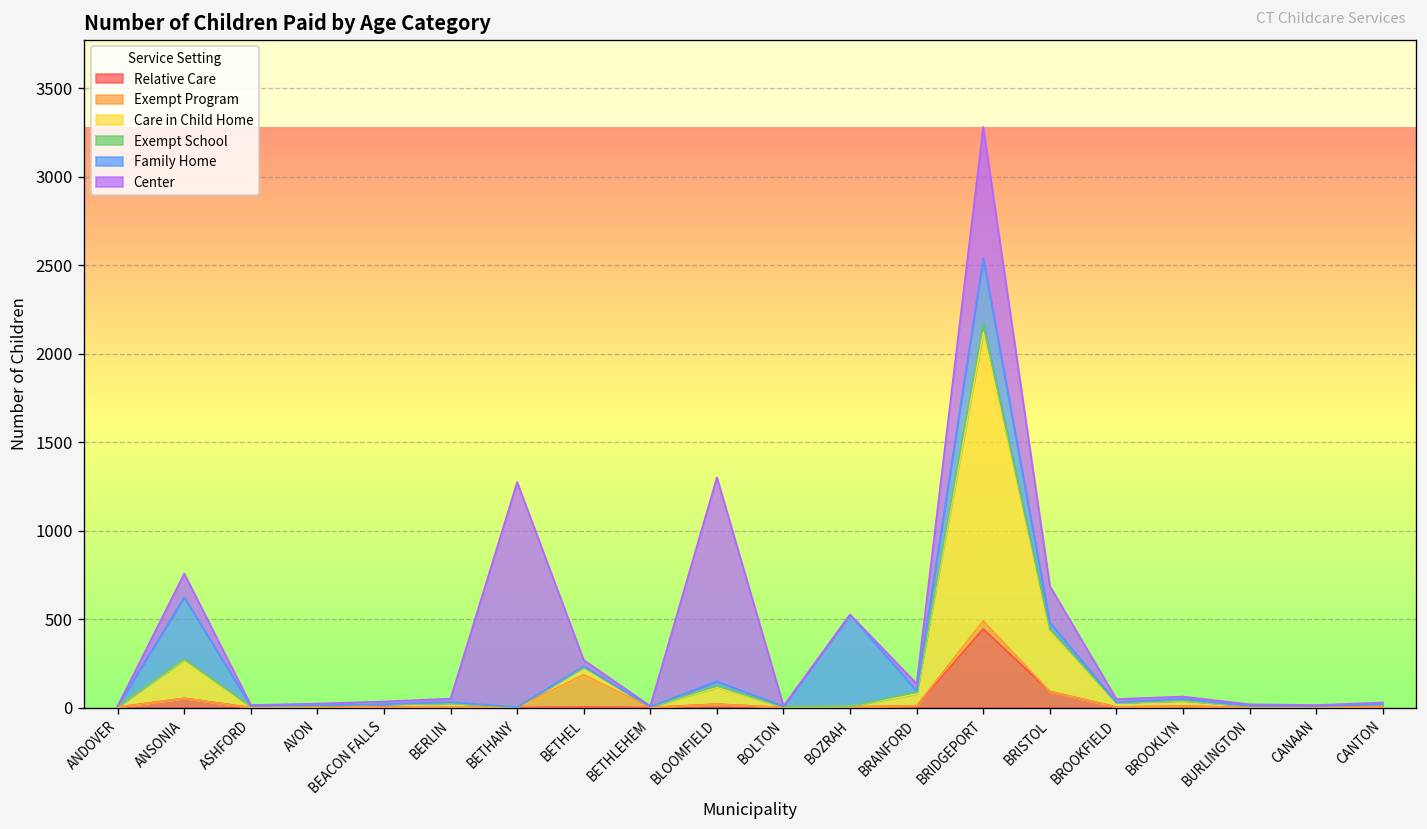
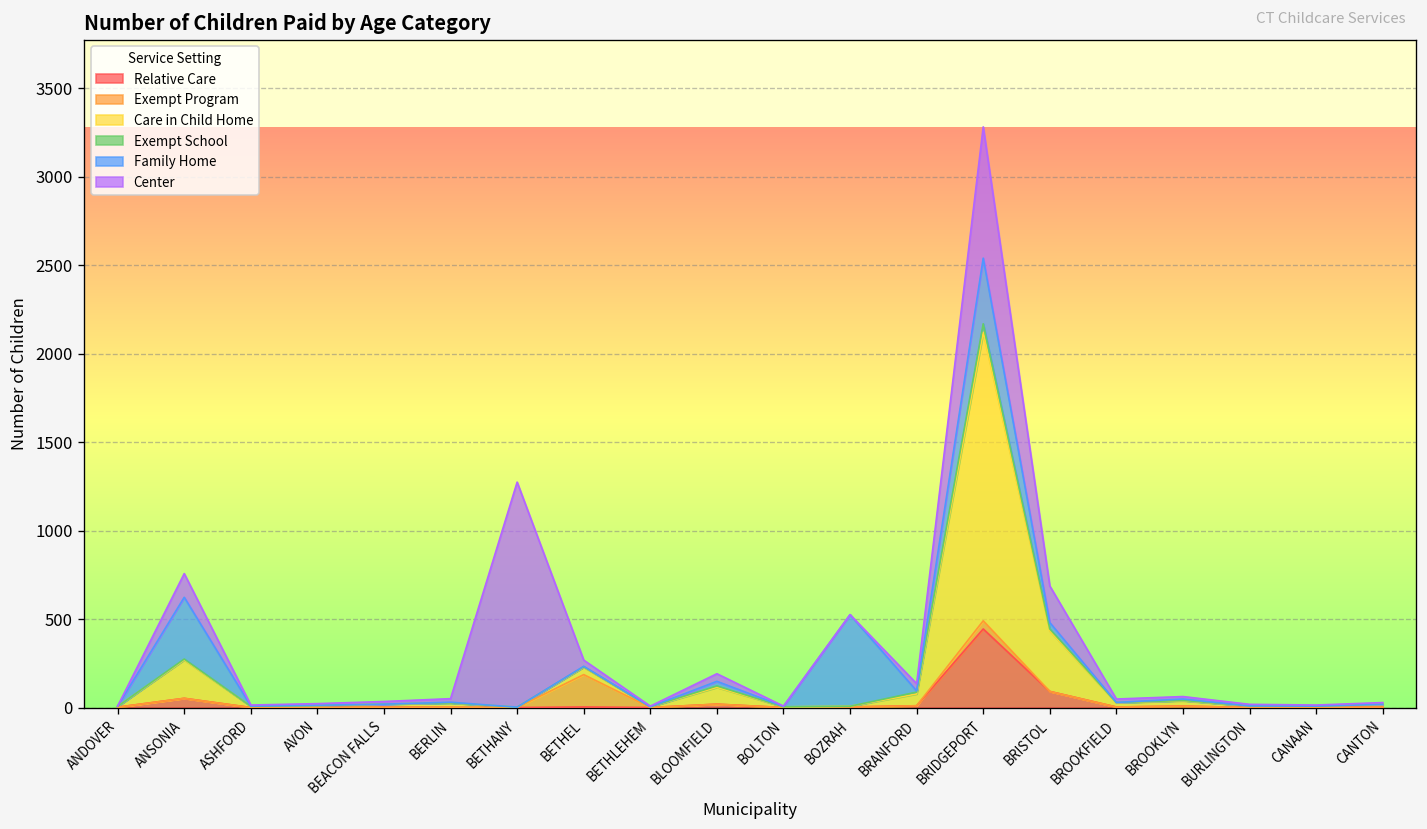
Center, BLOOMFIELD: 1150 -> 40
